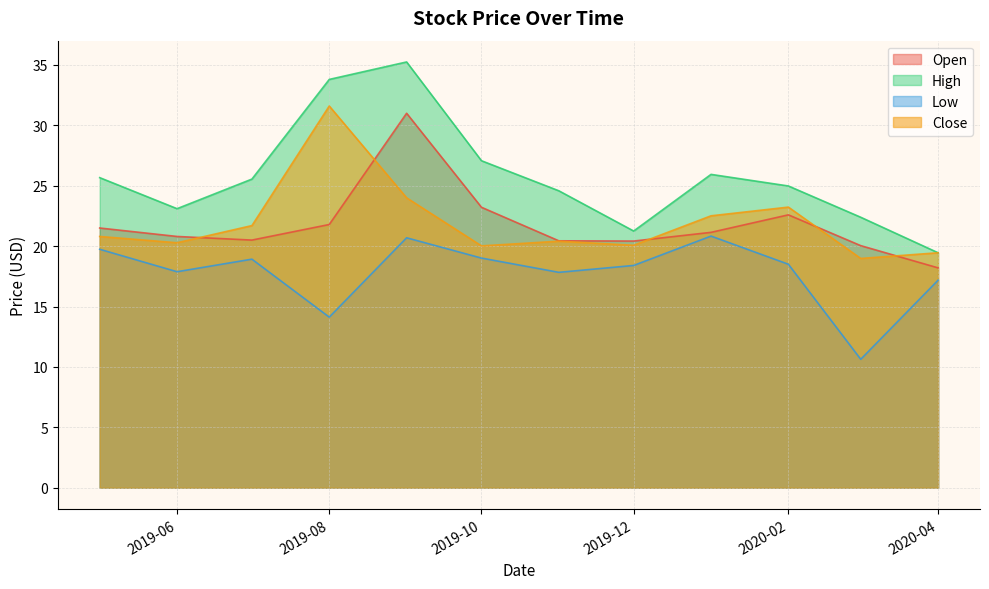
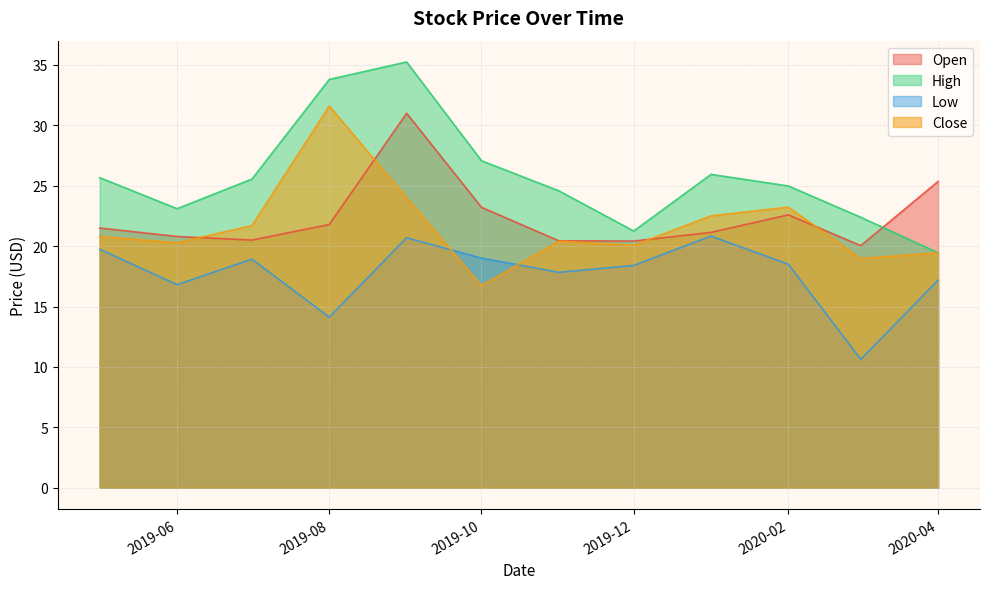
Low, 2019-06: 17.9 -> 16.8
Close, 2019-10: 20.0 -> 16.7
Open, 2020-04: 18.2 -> 25.4
